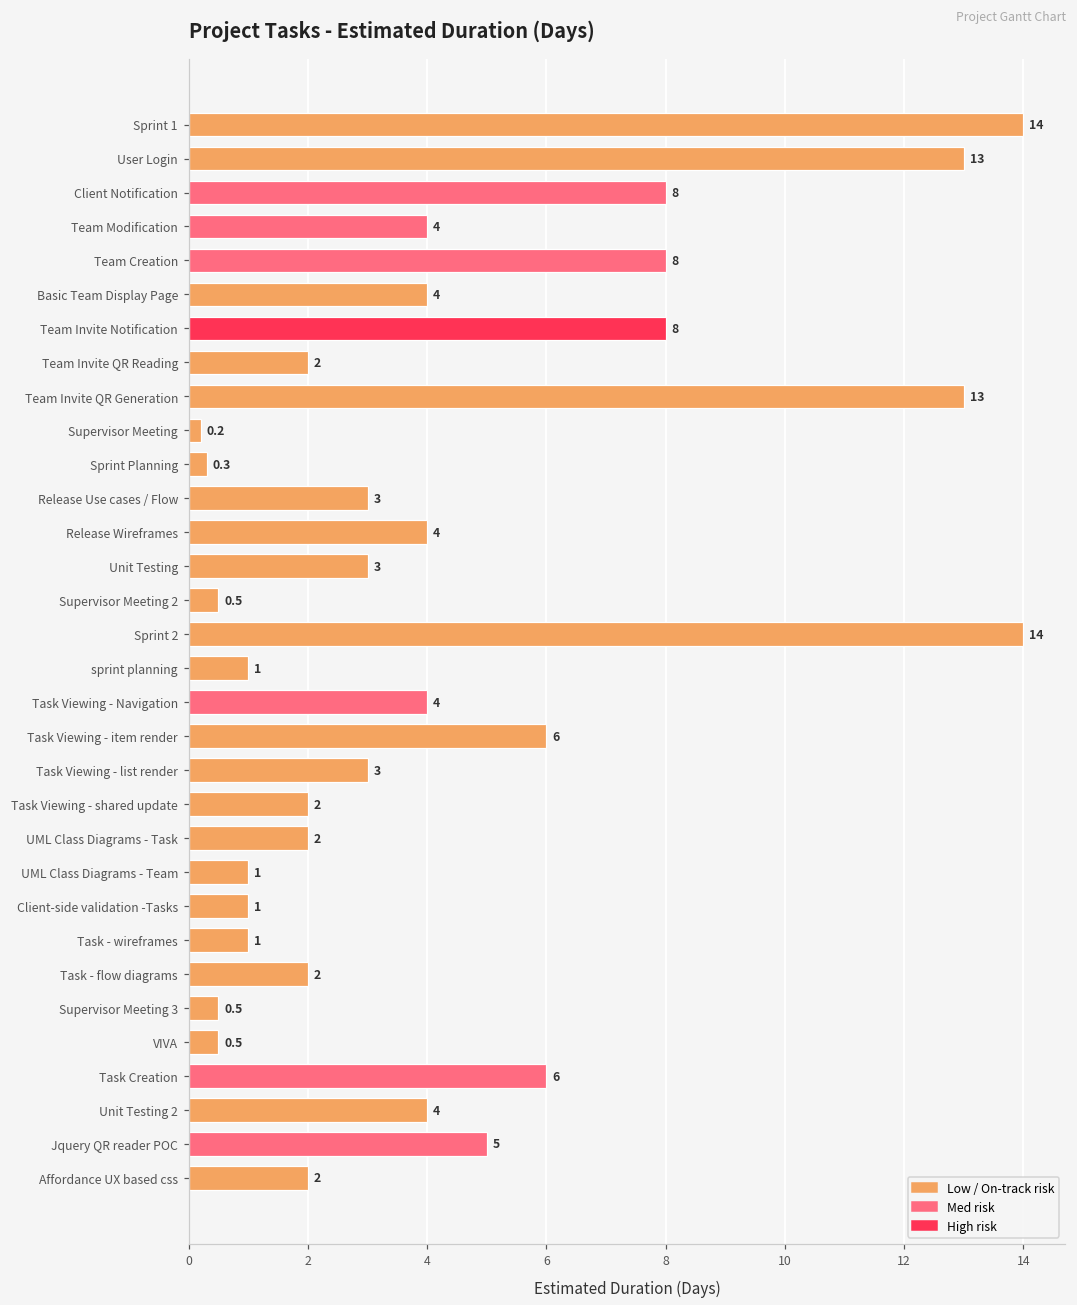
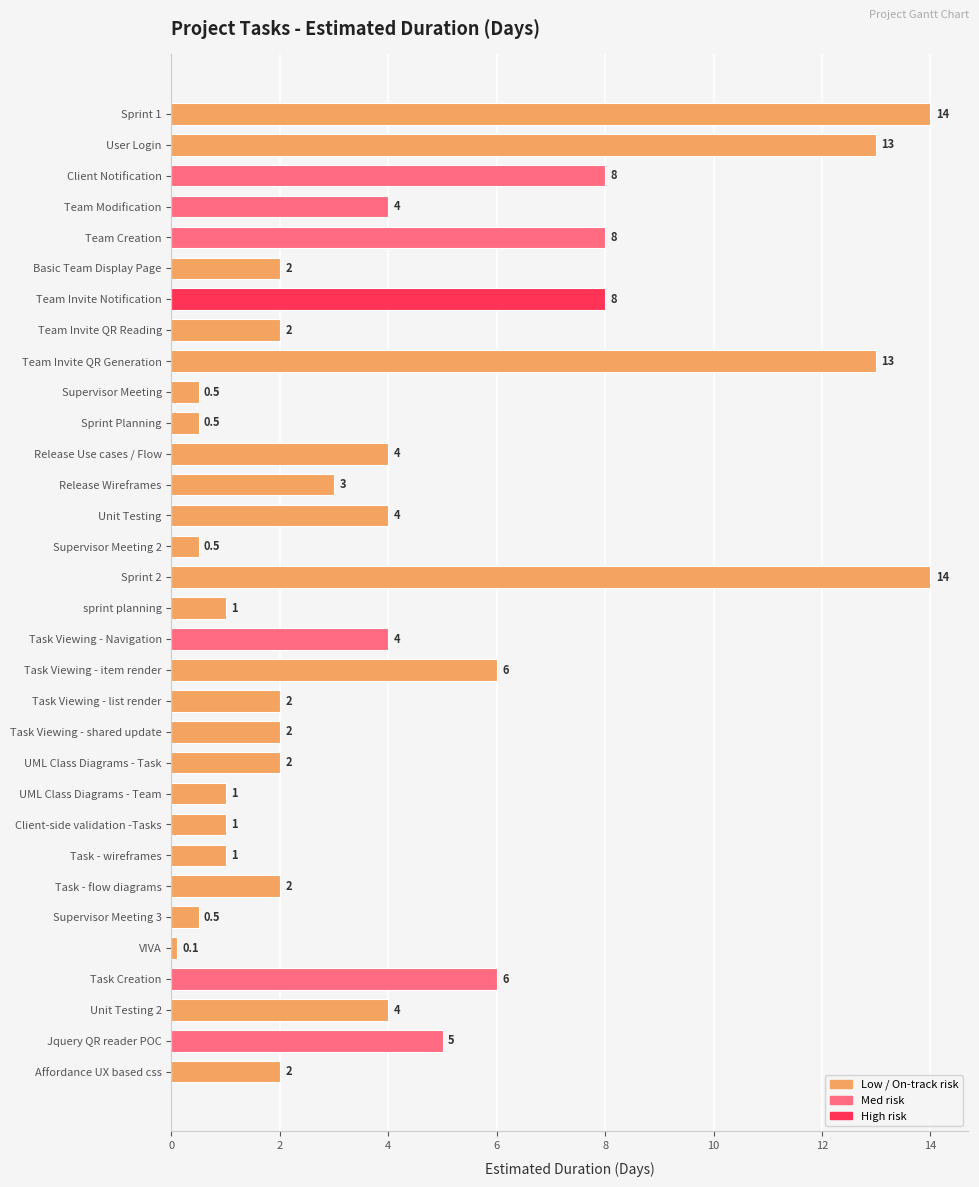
Basic Team Display Page: 4 -> 2
Supervisor Meeting: 0.2 -> 0.5
Sprint Planning: 0.3 -> 0.5
Release Use cases / Flow: 3 -> 4
Release Wireframes: 4 -> 3
Unit Testing: 3 -> 4
Task Viewing - list render: 3 -> 2
VIVA: 0.5 -> 0.1
